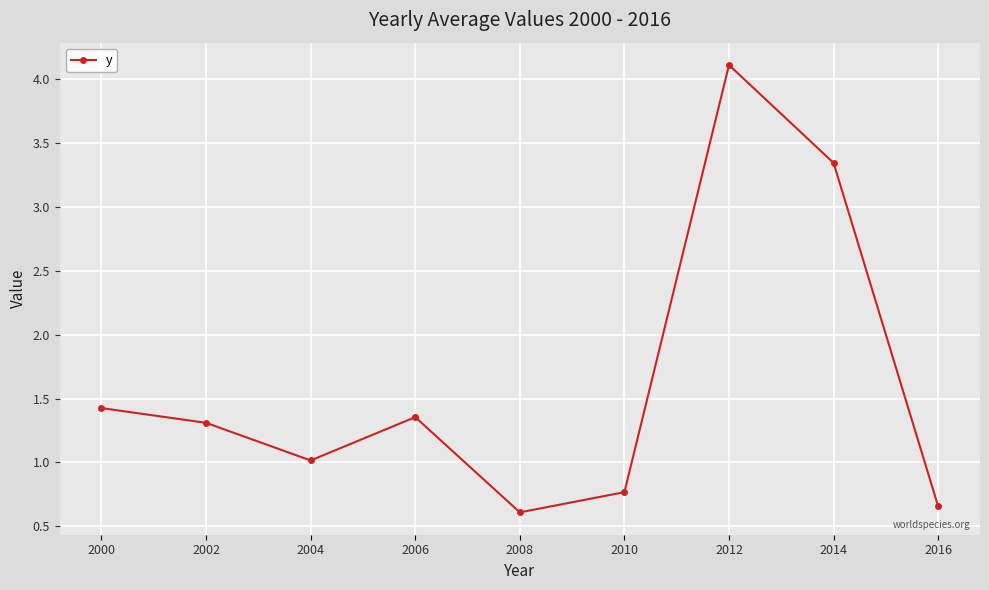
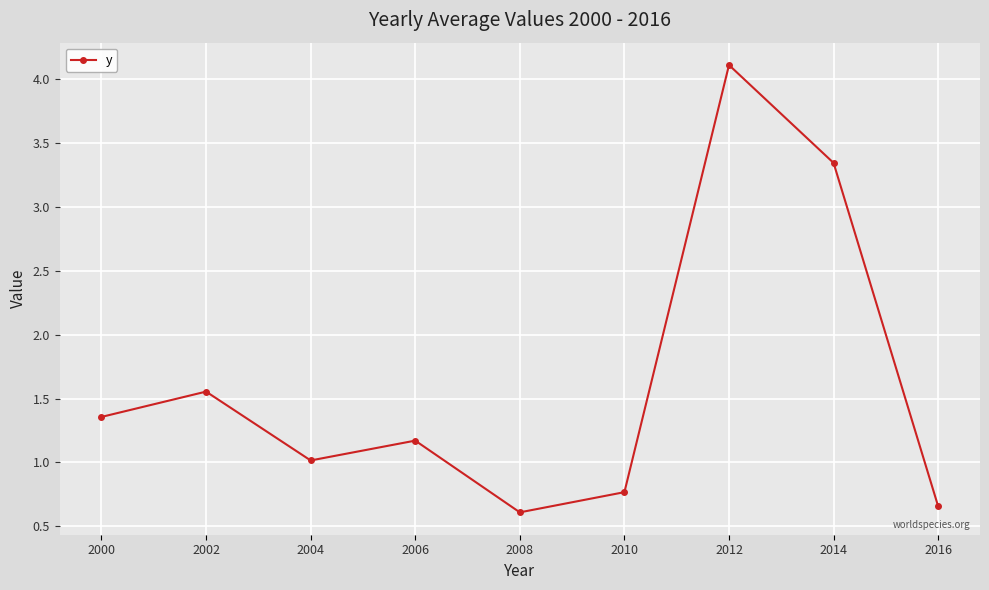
2000: 1.43 -> 1.36
2002: 1.31 -> 1.55
2006: 1.35 -> 1.17
